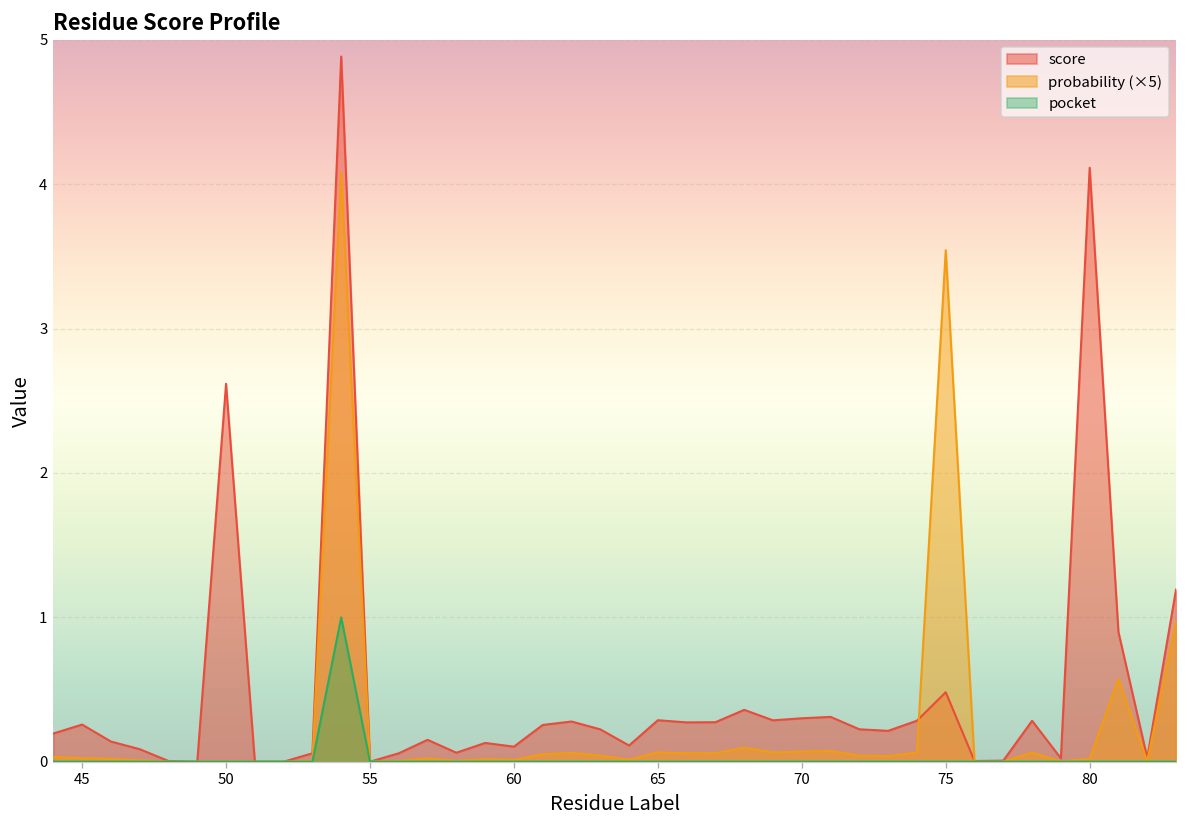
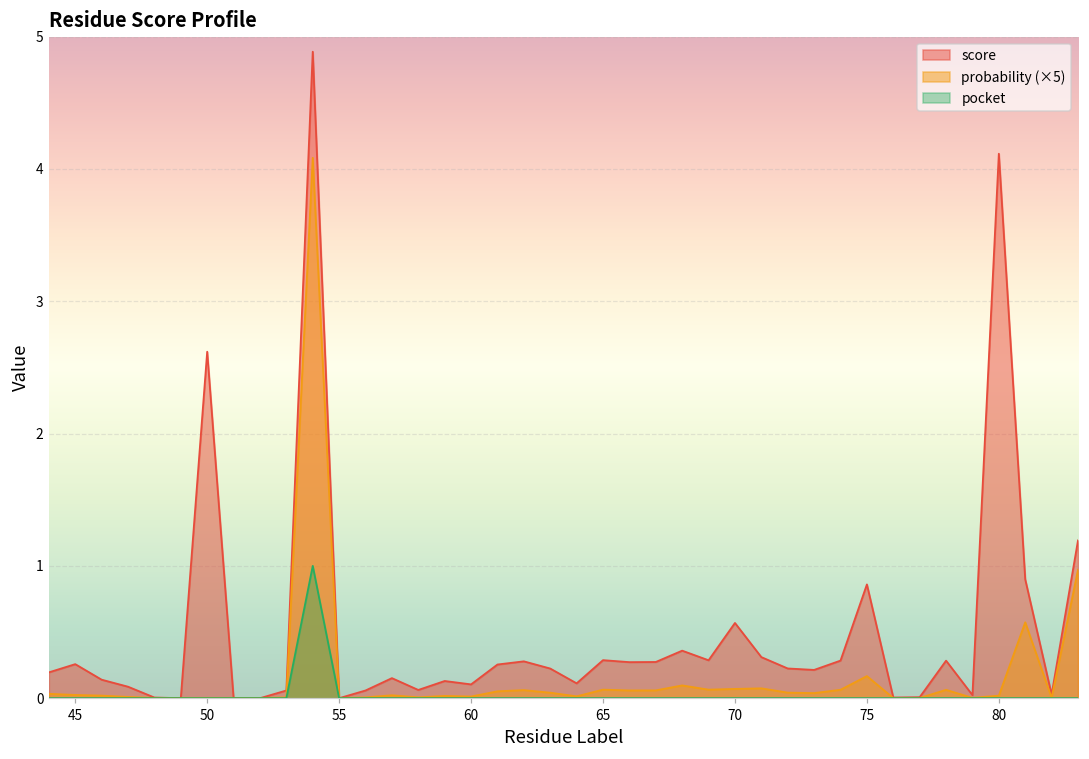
score, 70: 0.30 -> 0.57
score, 75: 0.48 -> 0.86
probability (×5), 75: 3.54 -> 0.17
